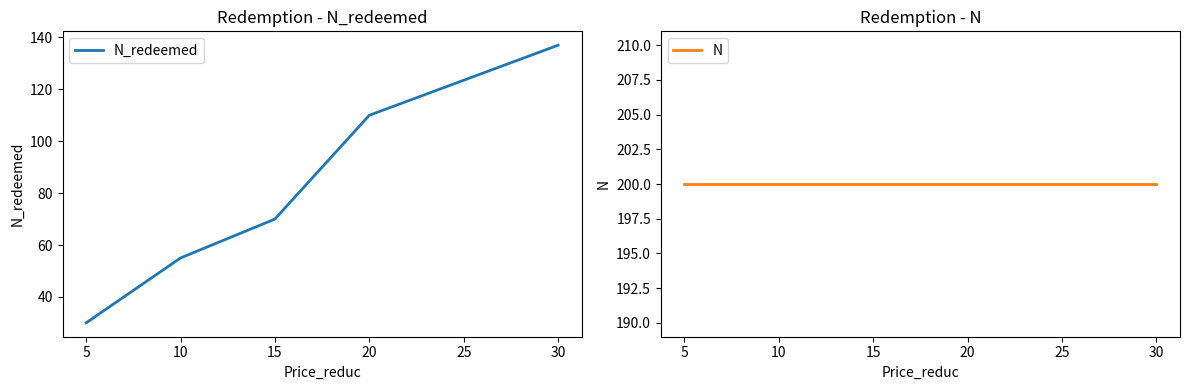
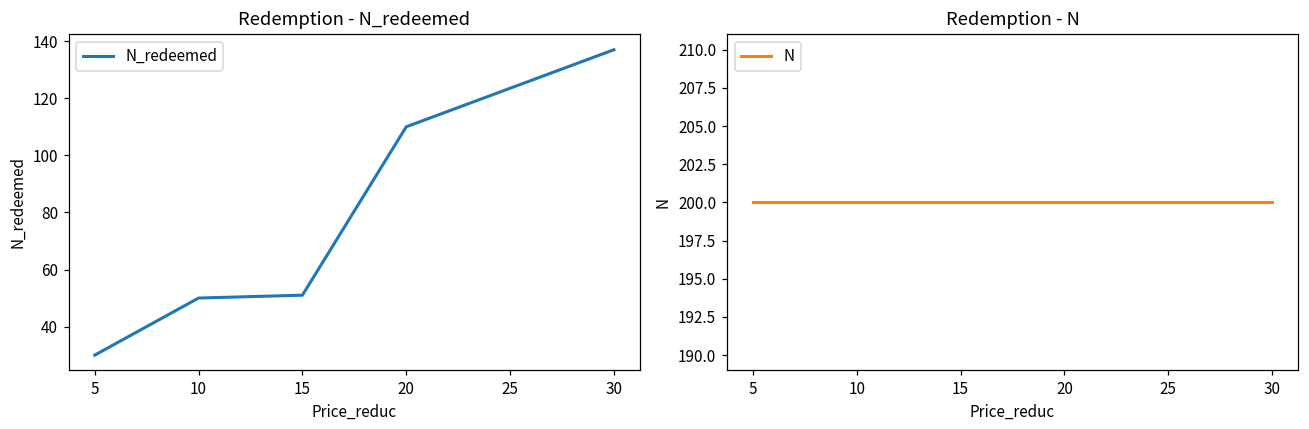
Redemption - N_redeemed, 10: 55 -> 50
Redemption - N_redeemed, 15: 70 -> 51
